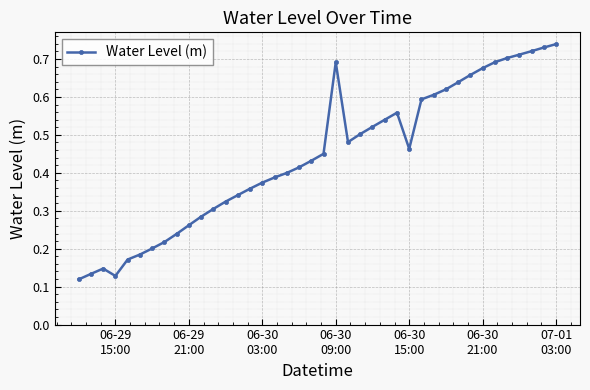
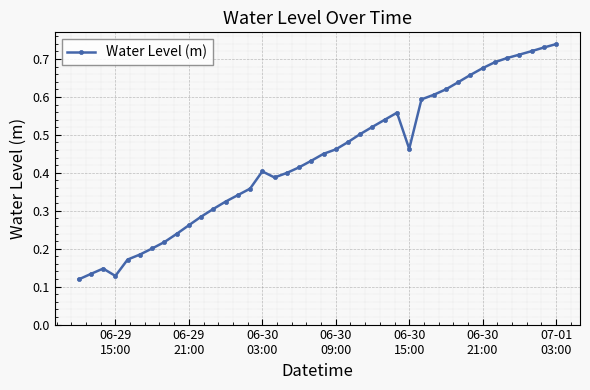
06-30 03:00: 0.37 -> 0.40
06-30 09:00: 0.69 -> 0.46
